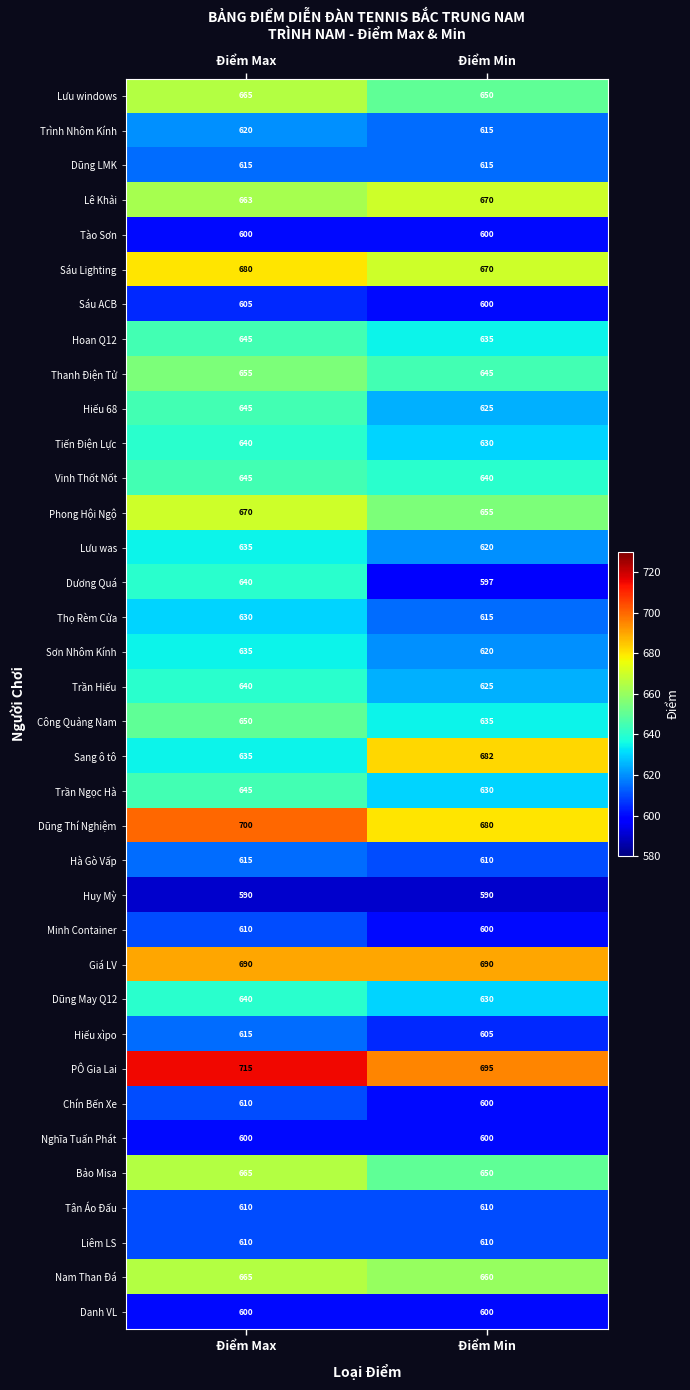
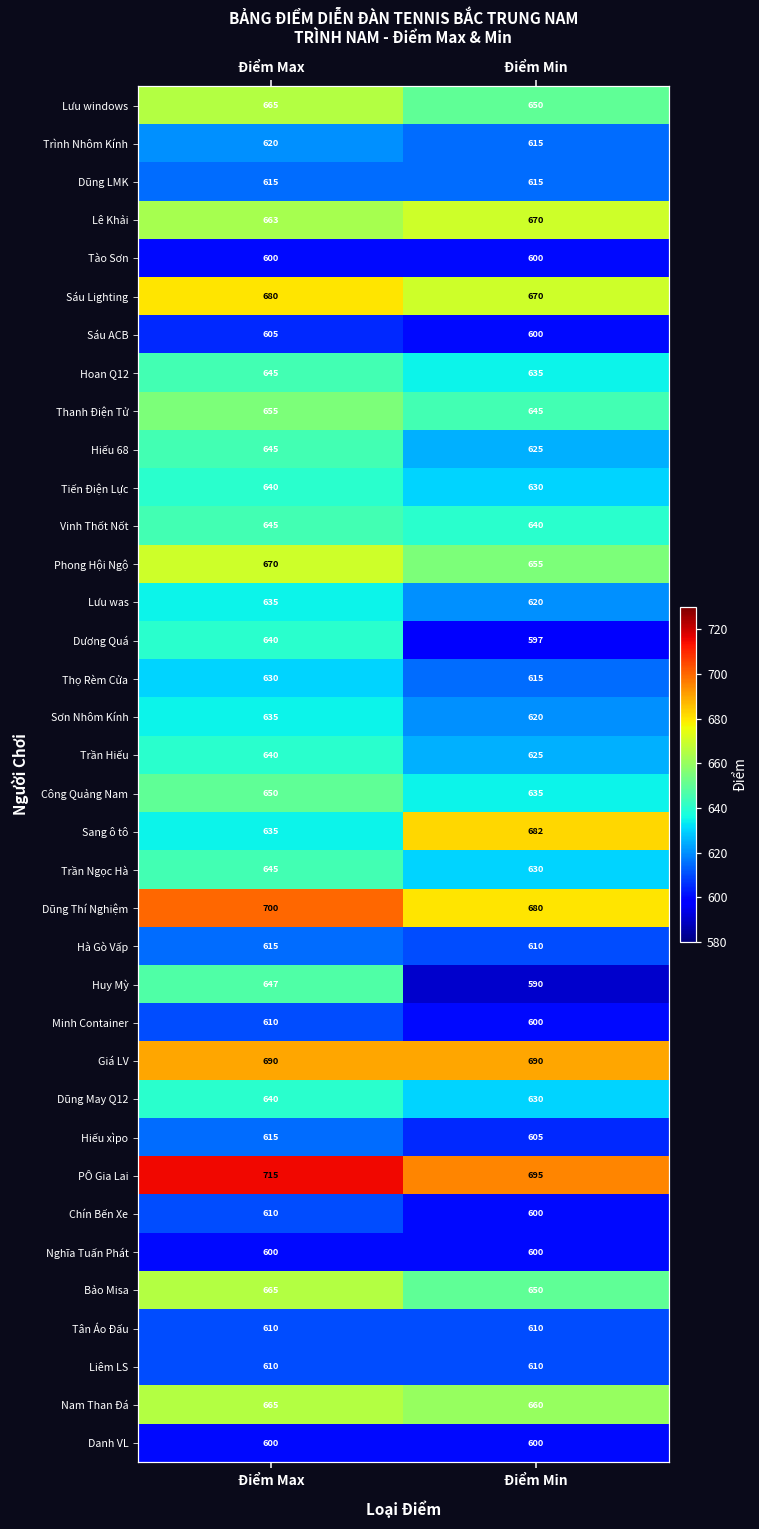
Huy Mỳ, Điểm Max: 590 -> 647
